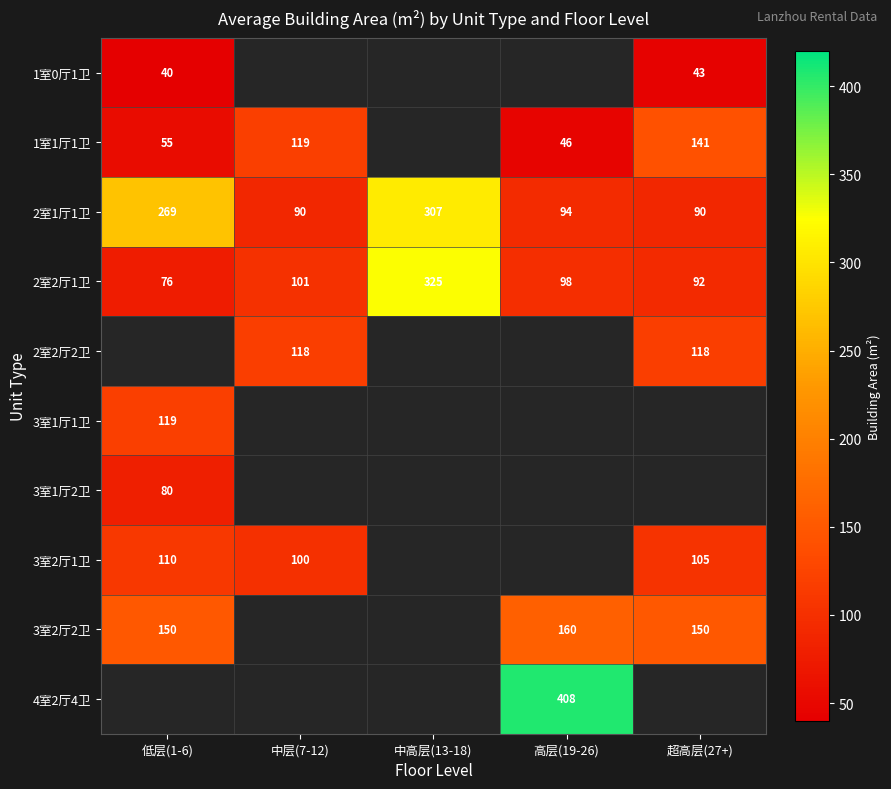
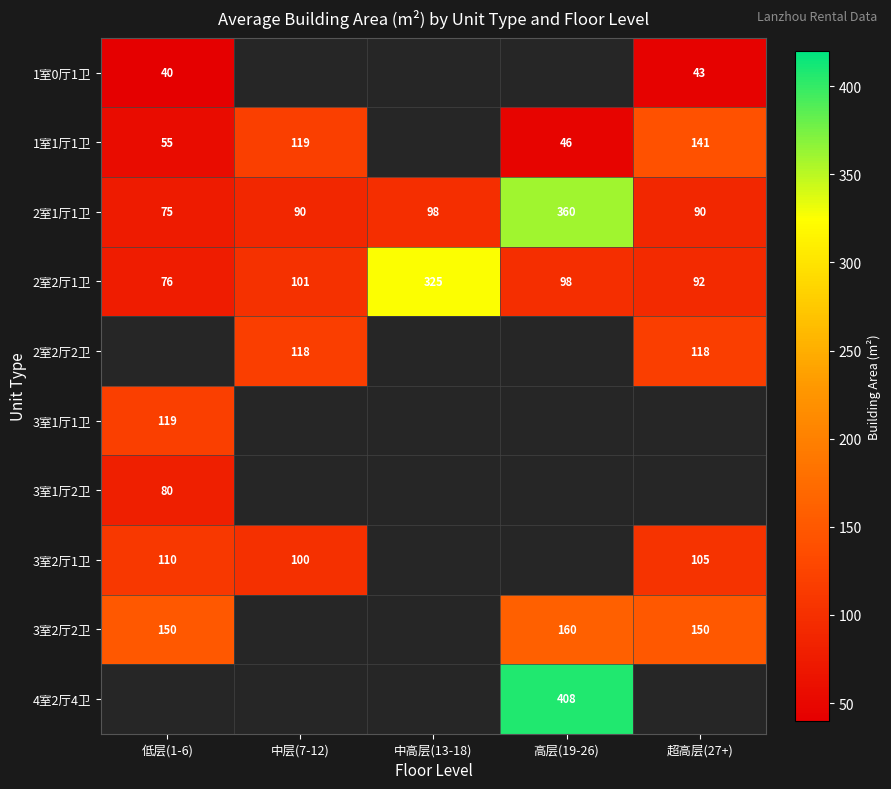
2室1厅1卫, 低层(1-6): 269 -> 75
2室1厅1卫, 中高层(13-18): 307 -> 98
2室1厅1卫, 高层(19-26): 94 -> 360
